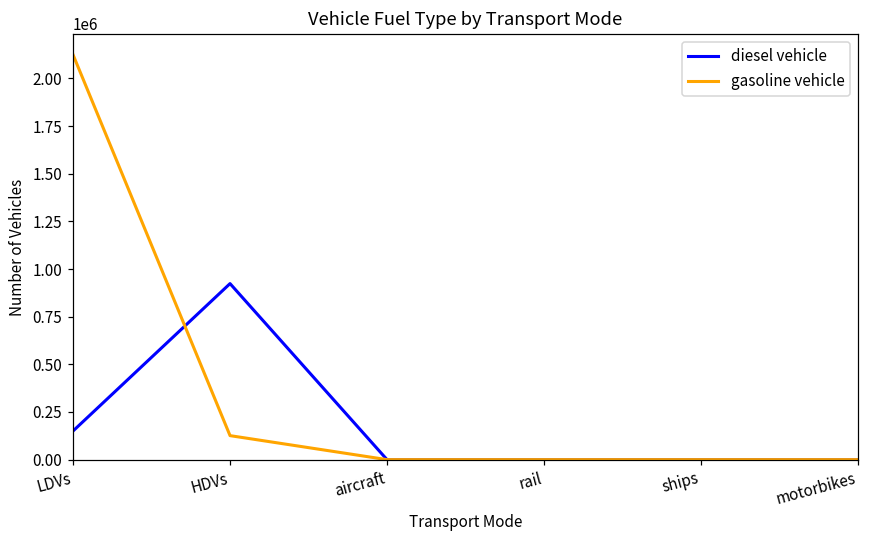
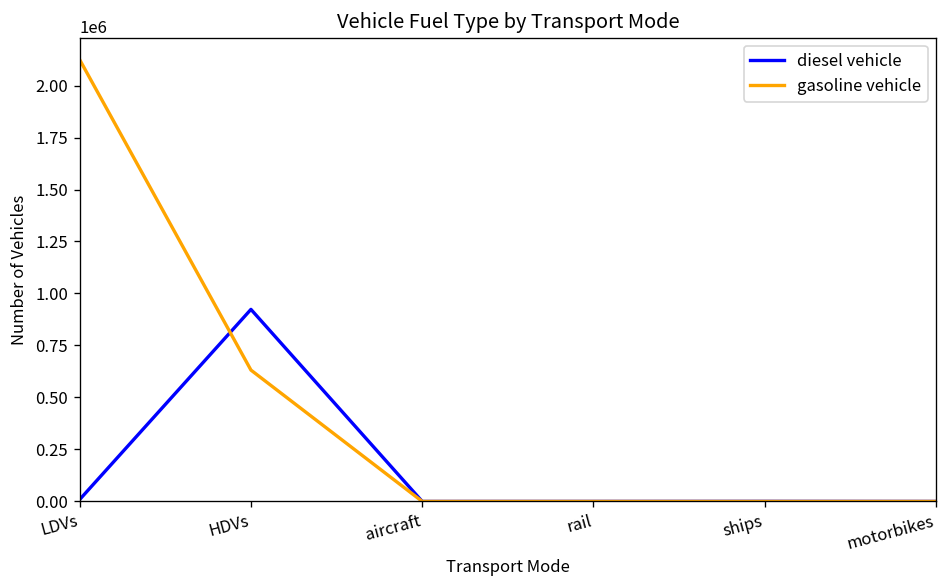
diesel vehicle, LDVs: 150000 -> 10000
gasoline vehicle, HDVs: 130000 -> 630000
